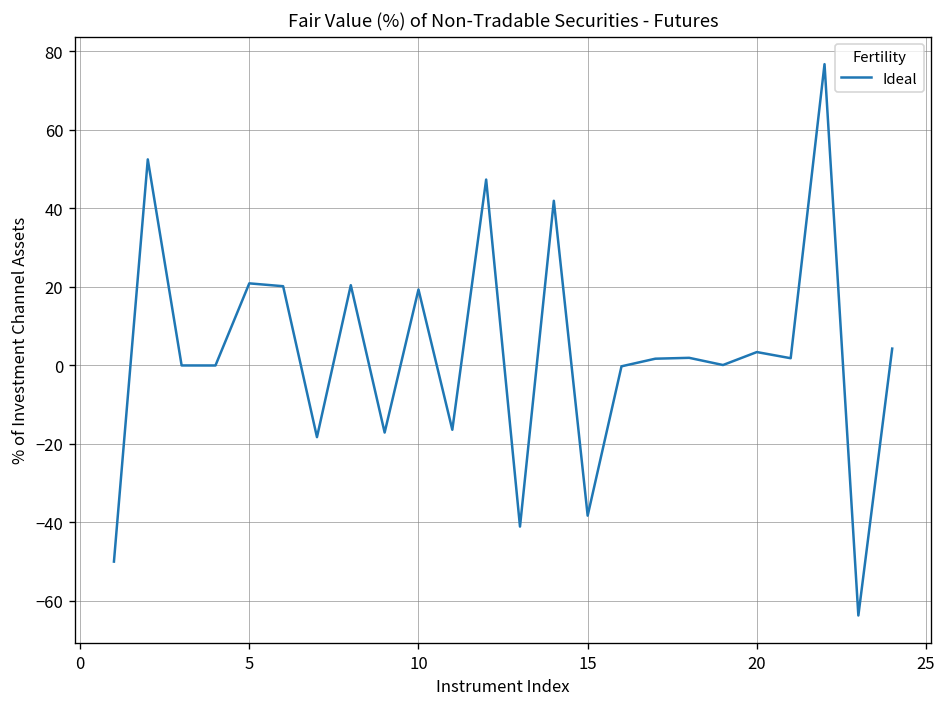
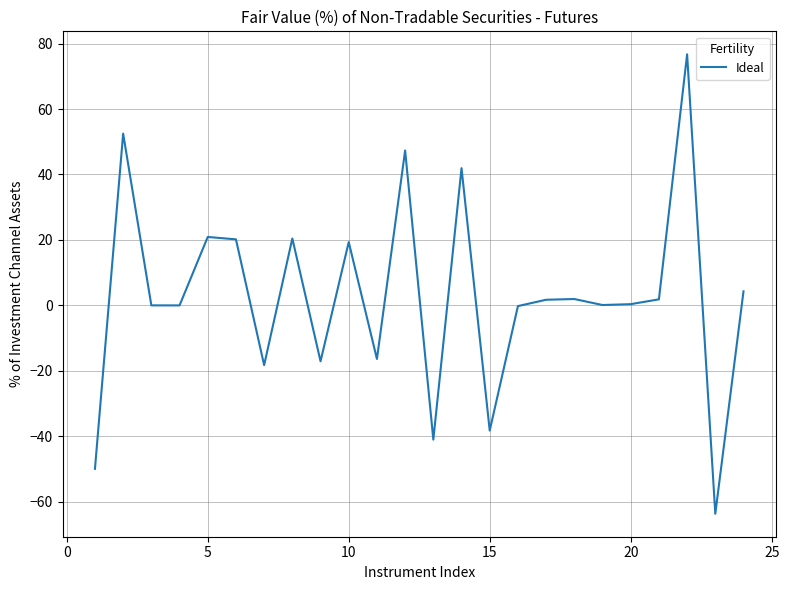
20: 3 -> 0
